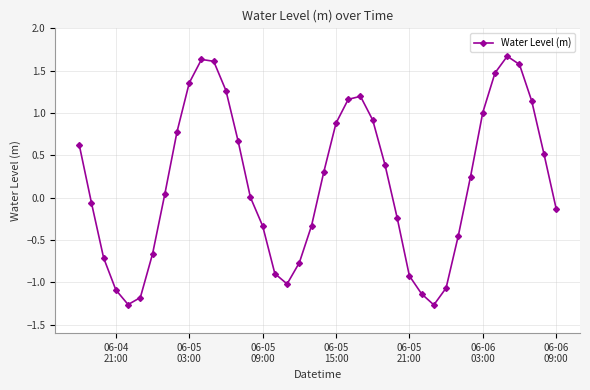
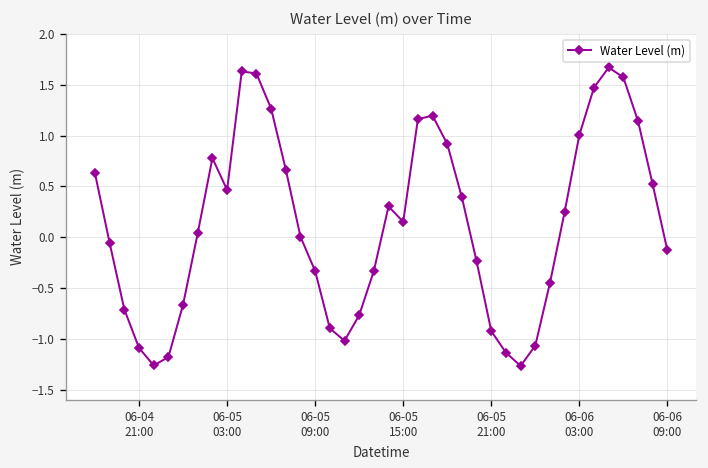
06-05 03:00: 1.4 -> 0.5
06-05 15:00: 0.9 -> 0.2
